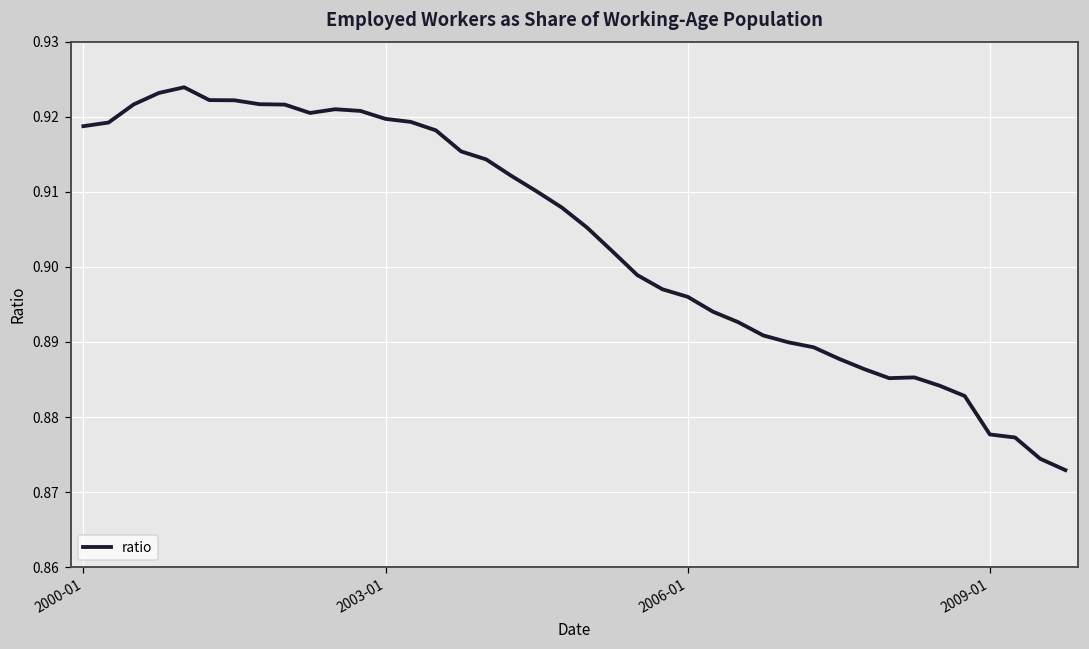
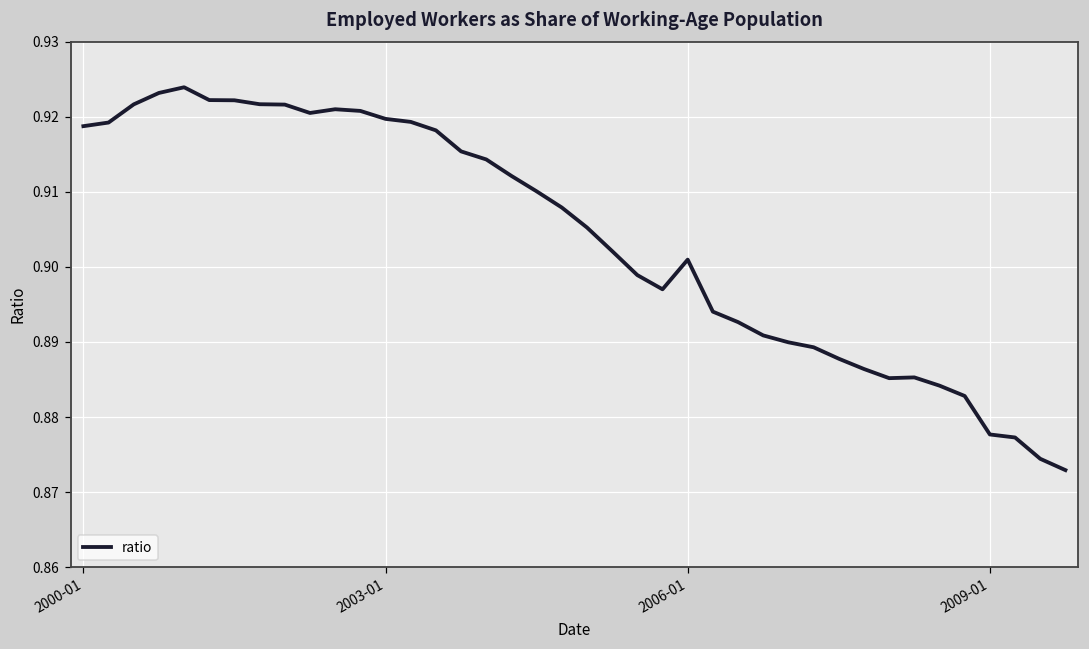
2006-01: 0.896 -> 0.901
